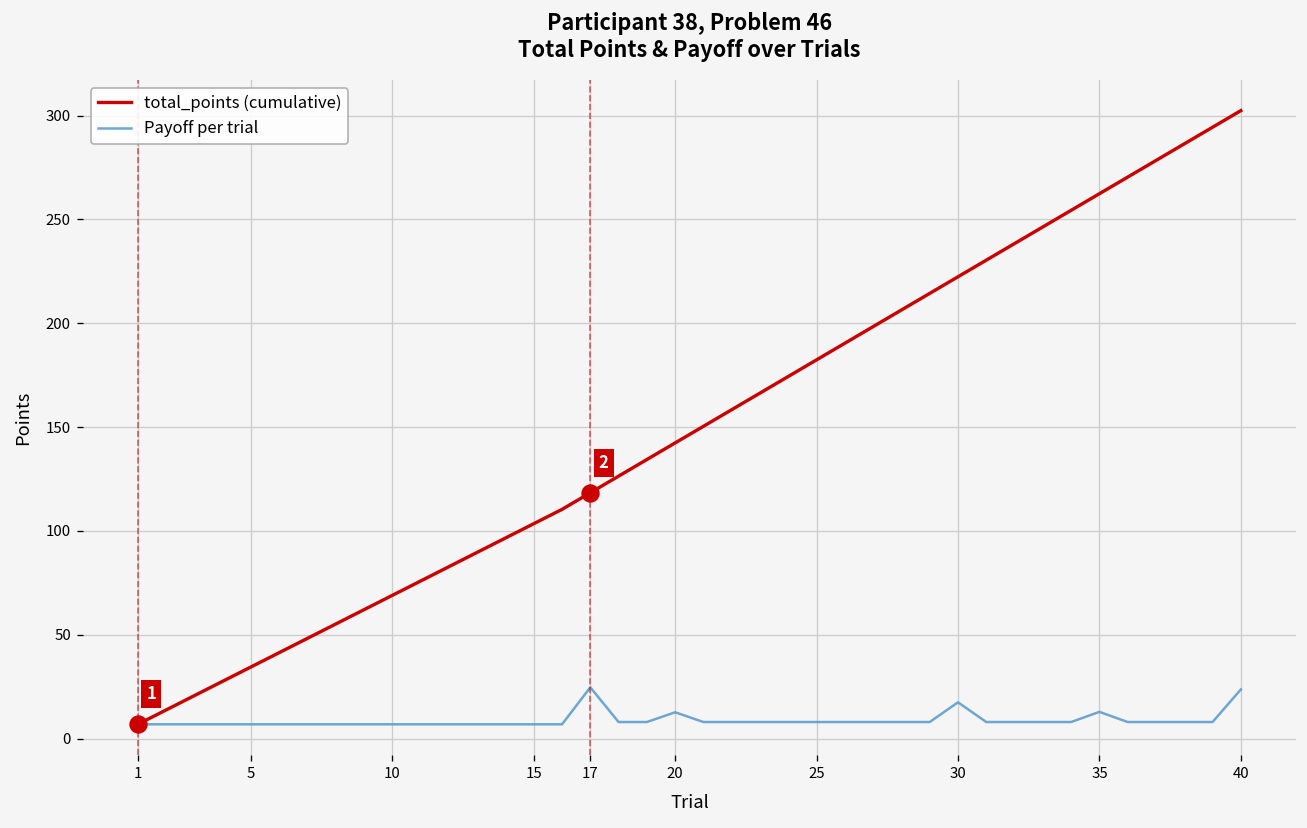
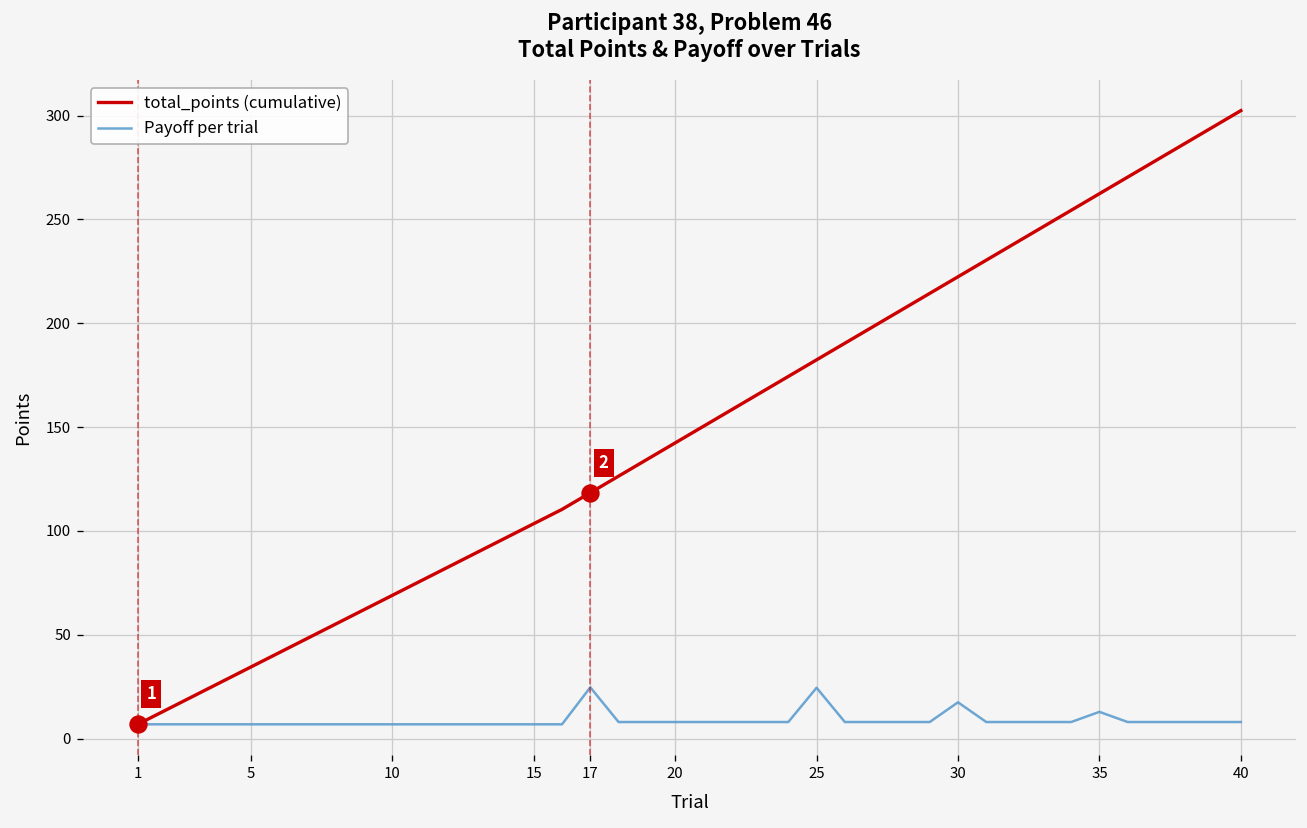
Payoff per trial, 20: 13 -> 8
Payoff per trial, 25: 8 -> 25
Payoff per trial, 40: 24 -> 8
